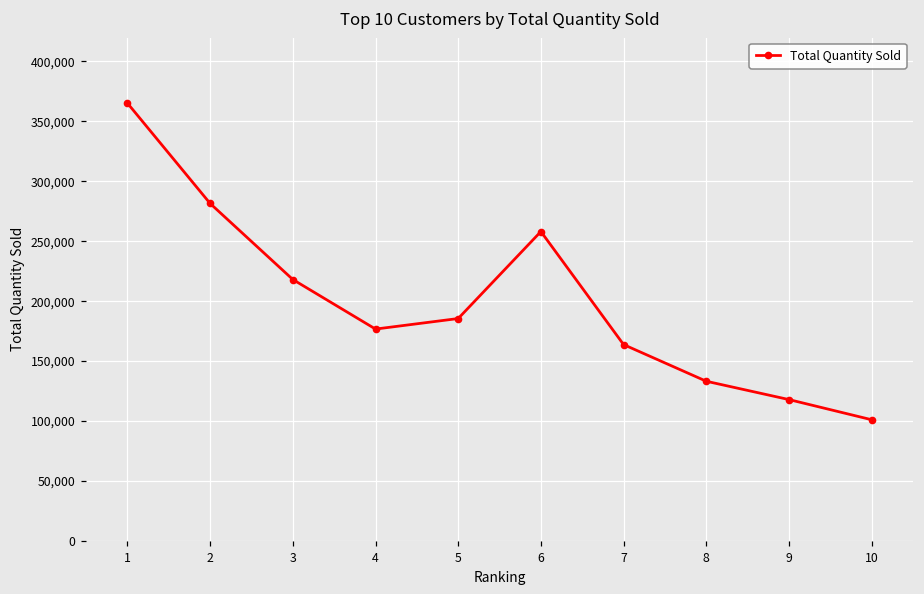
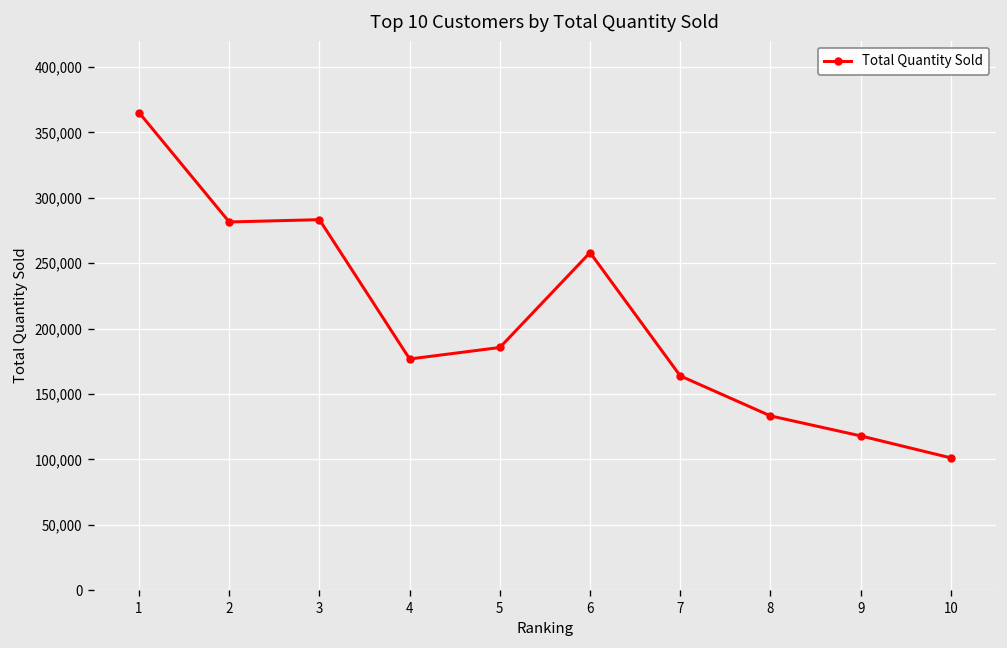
3: 218,000 -> 283,000
